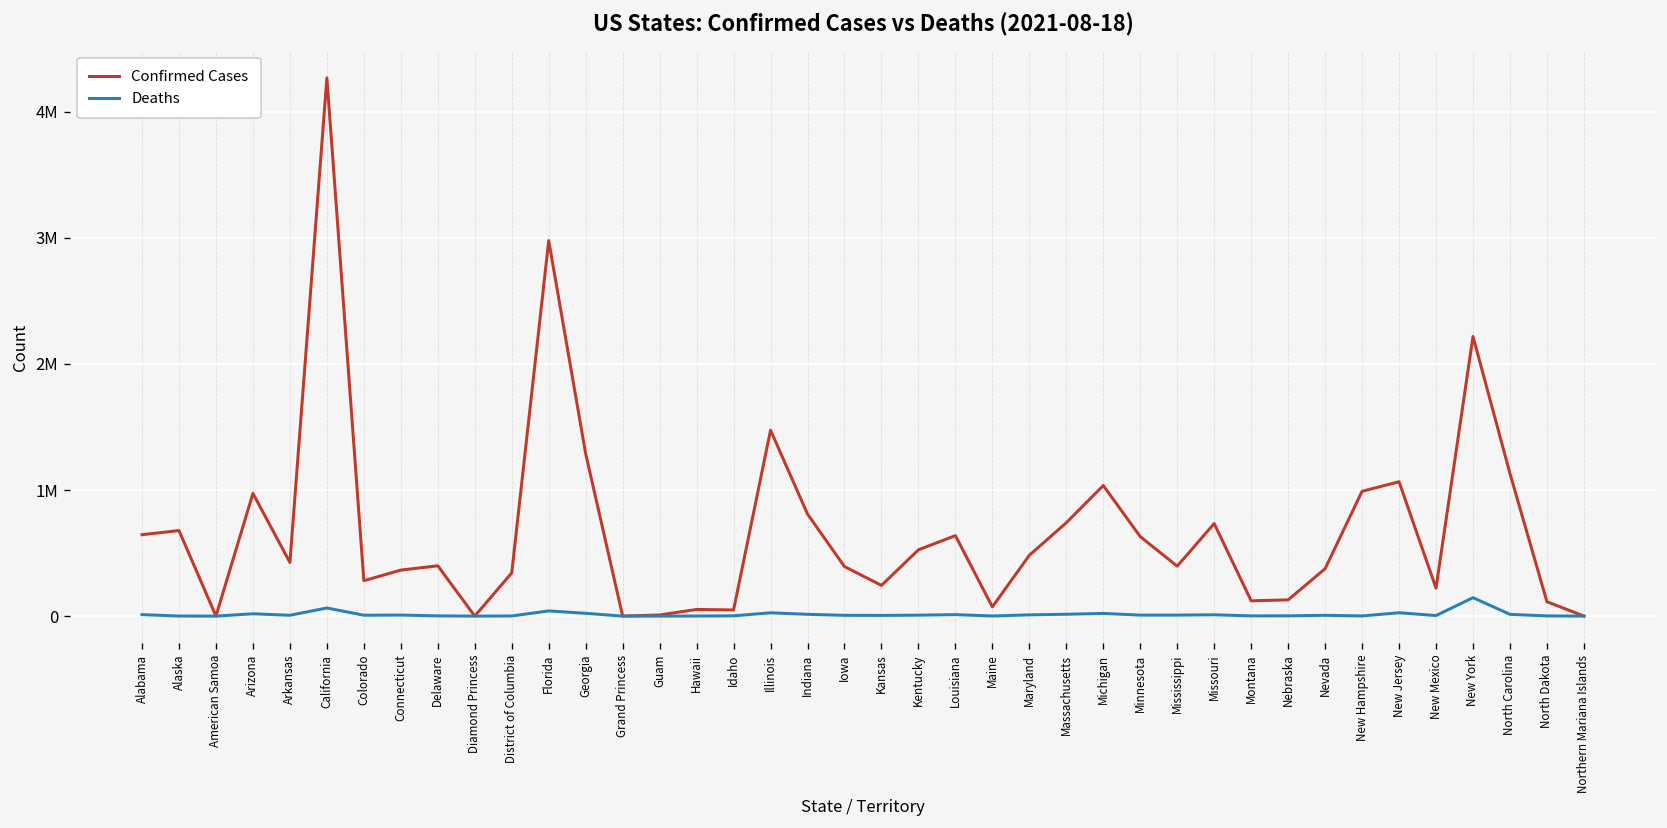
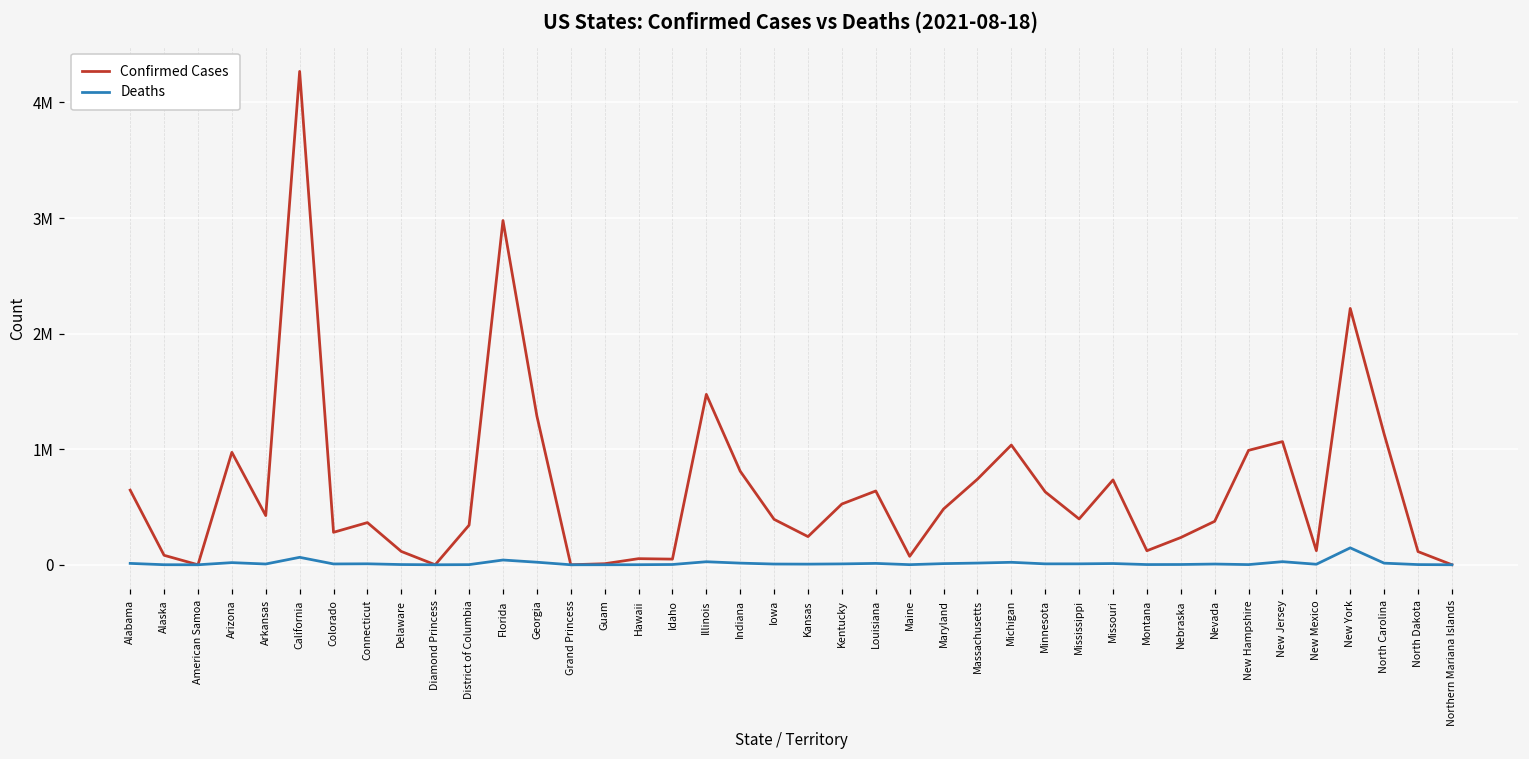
Confirmed Cases, Alaska: 680000 -> 80000
Confirmed Cases, Delaware: 400000 -> 120000
Confirmed Cases, Nebraska: 130000 -> 240000
Confirmed Cases, New Mexico: 220000 -> 120000
